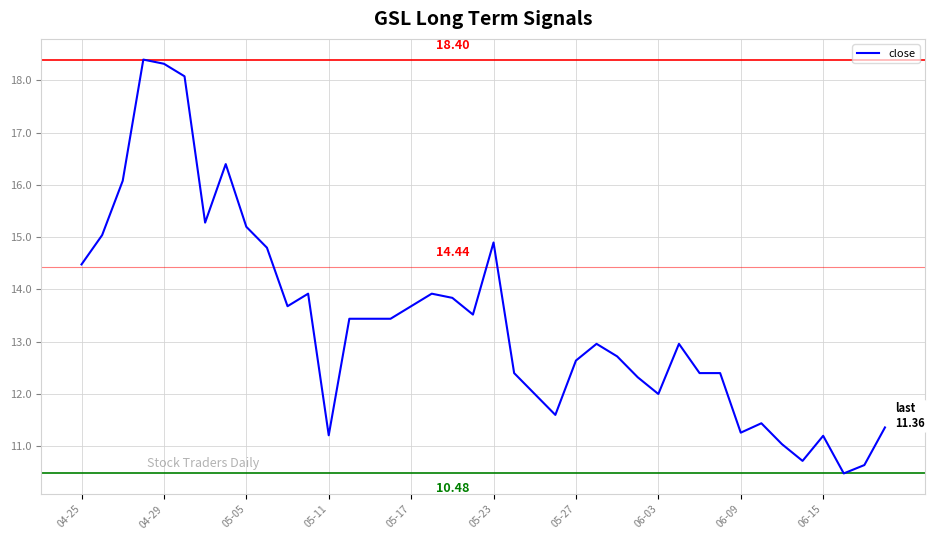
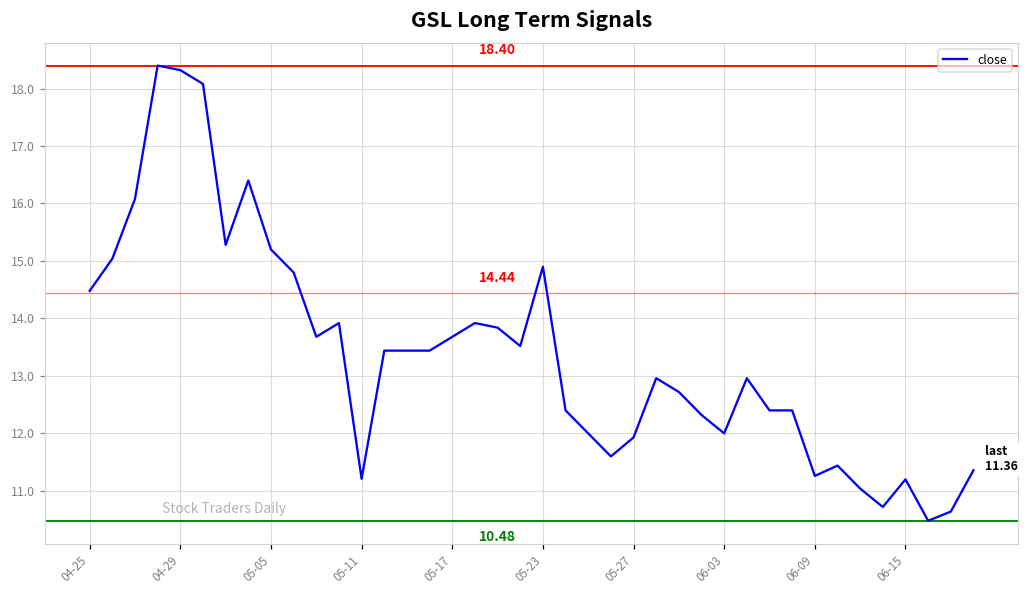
05-27: 12.6 -> 11.9
